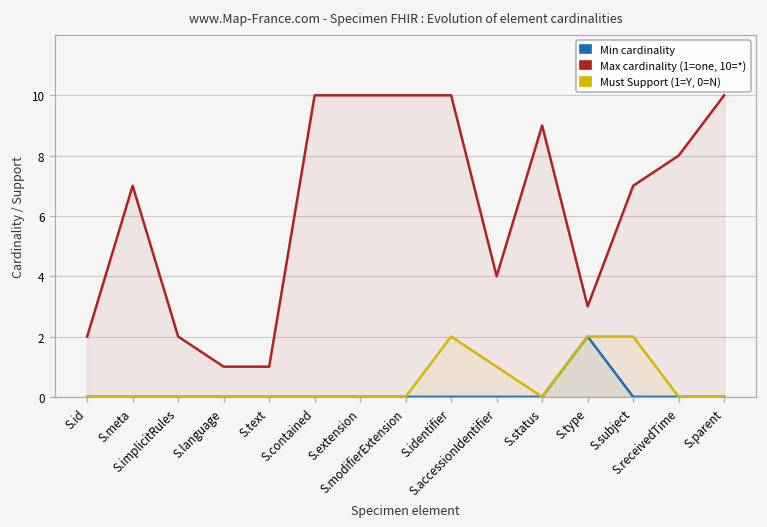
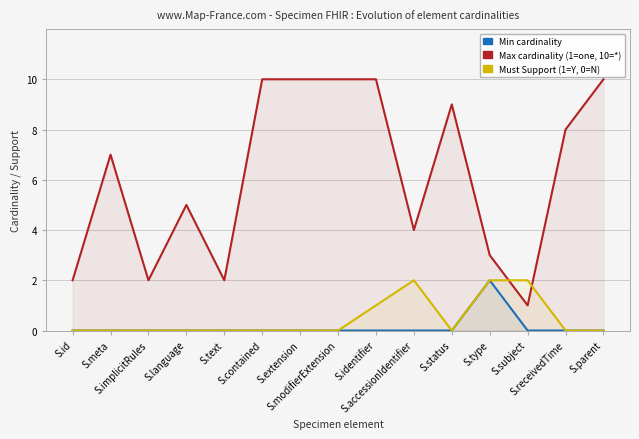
Max cardinality (1=one, 10=*), S.language: 1 -> 5
Max cardinality (1=one, 10=*), S.text: 1 -> 2
Must Support (1=Y, 0=N), S.identifier: 2 -> 1
Must Support (1=Y, 0=N), S.accessionIdentifier: 1 -> 2
Max cardinality (1=one, 10=*), S.subject: 7 -> 1
